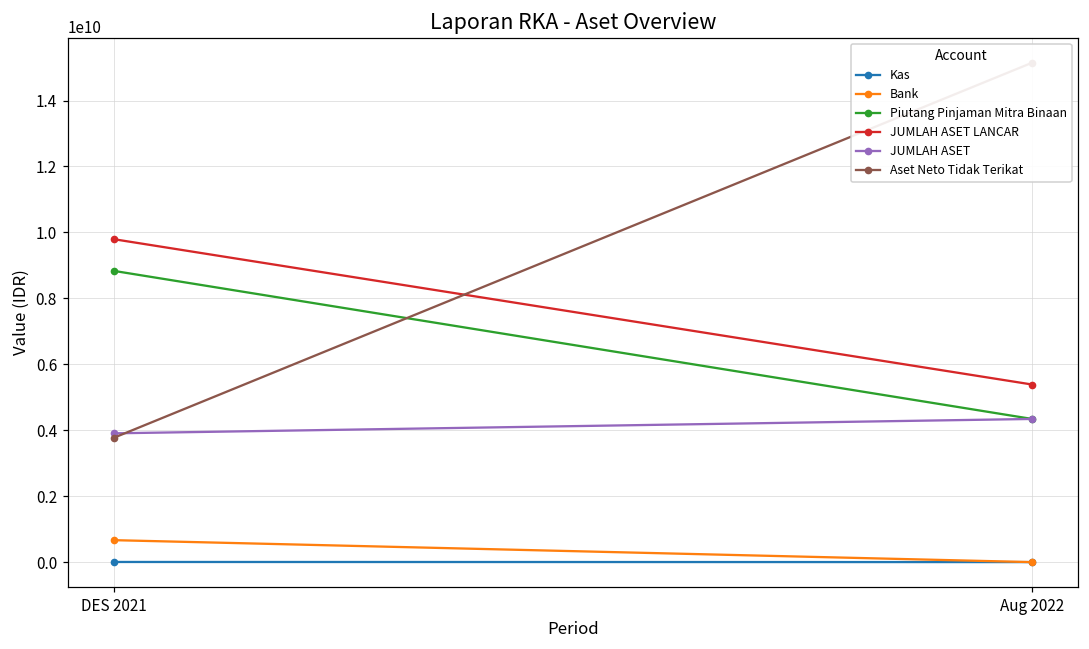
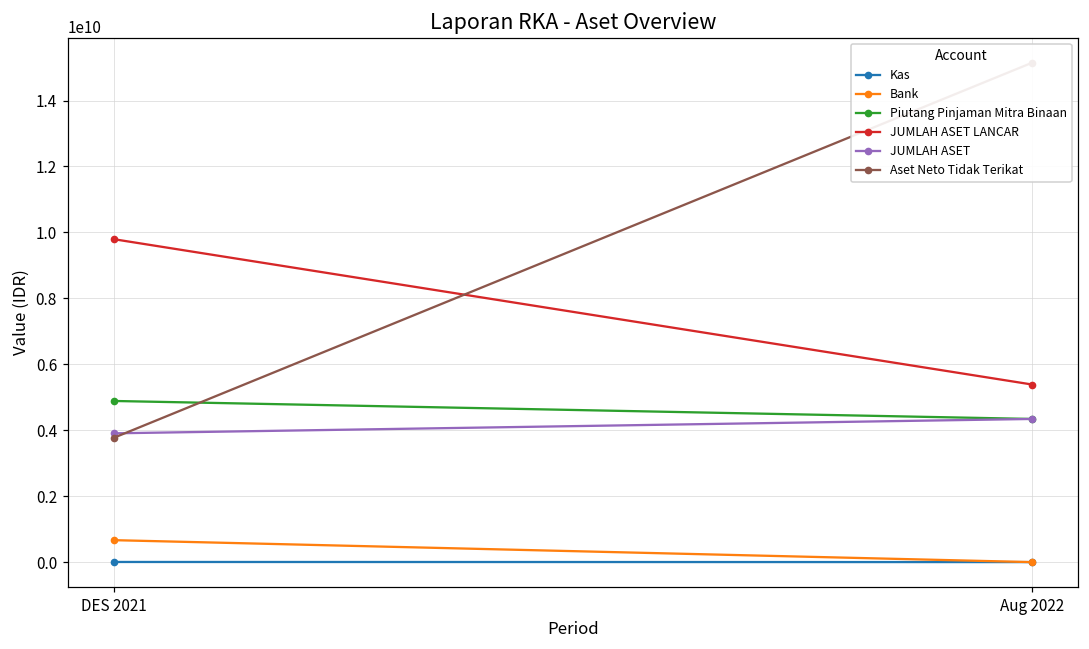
Piutang Pinjaman Mitra Binaan, DES 2021: 8800000000 -> 4900000000
